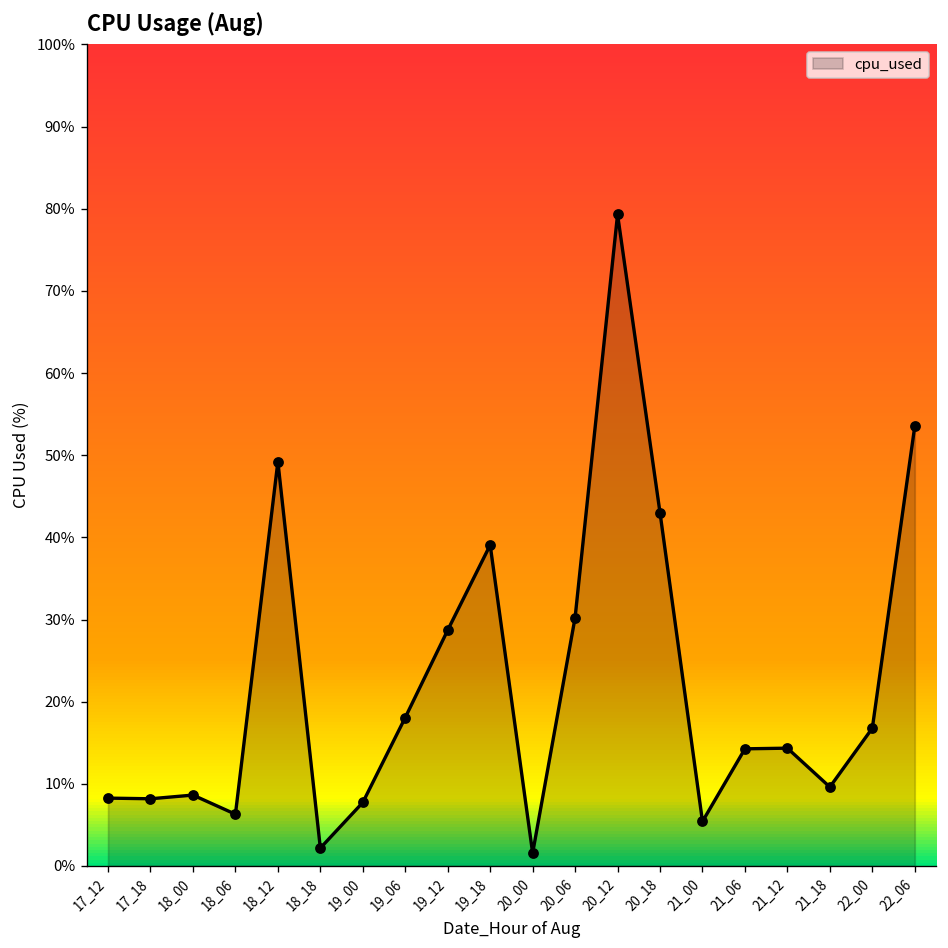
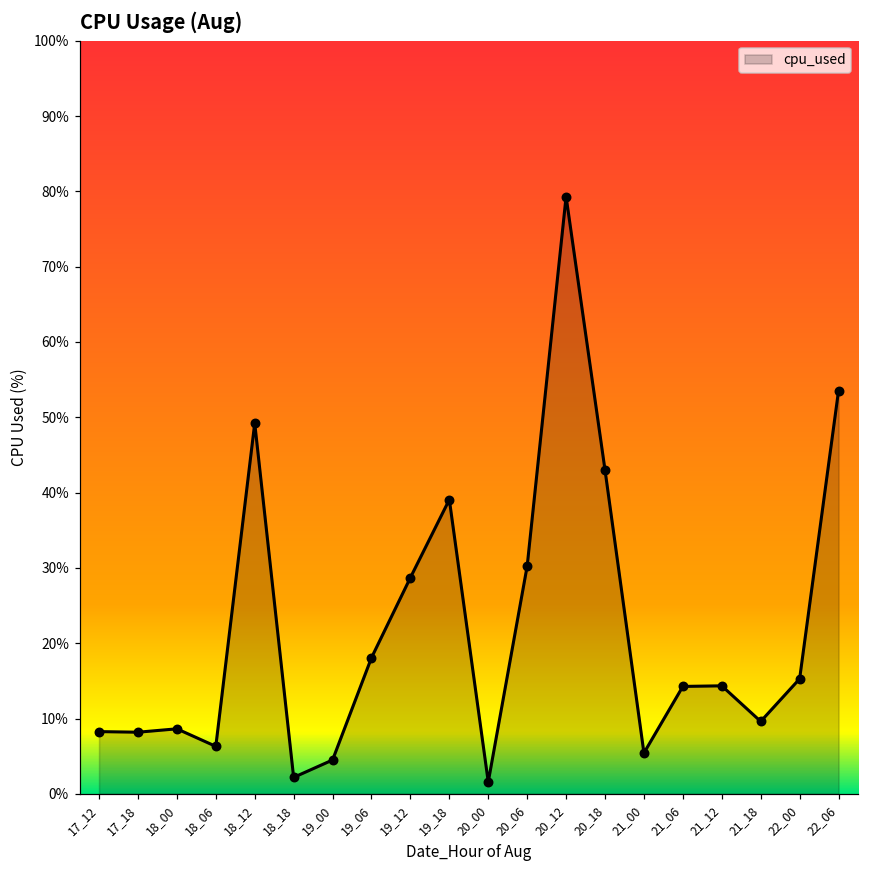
19_00: 8% -> 4%
22_00: 17% -> 15%
